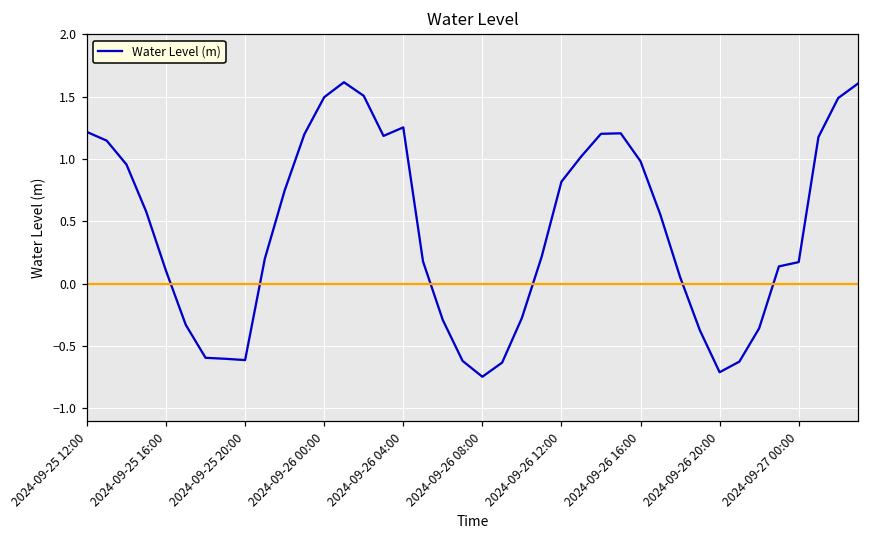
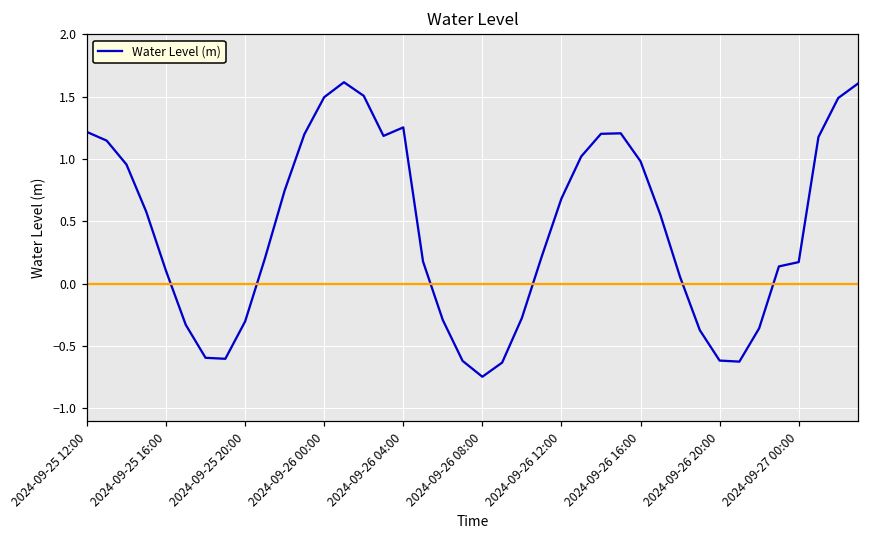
2024-09-25 20:00: -0.61 -> -0.30
2024-09-26 12:00: 0.82 -> 0.68
2024-09-26 20:00: -0.71 -> -0.62
